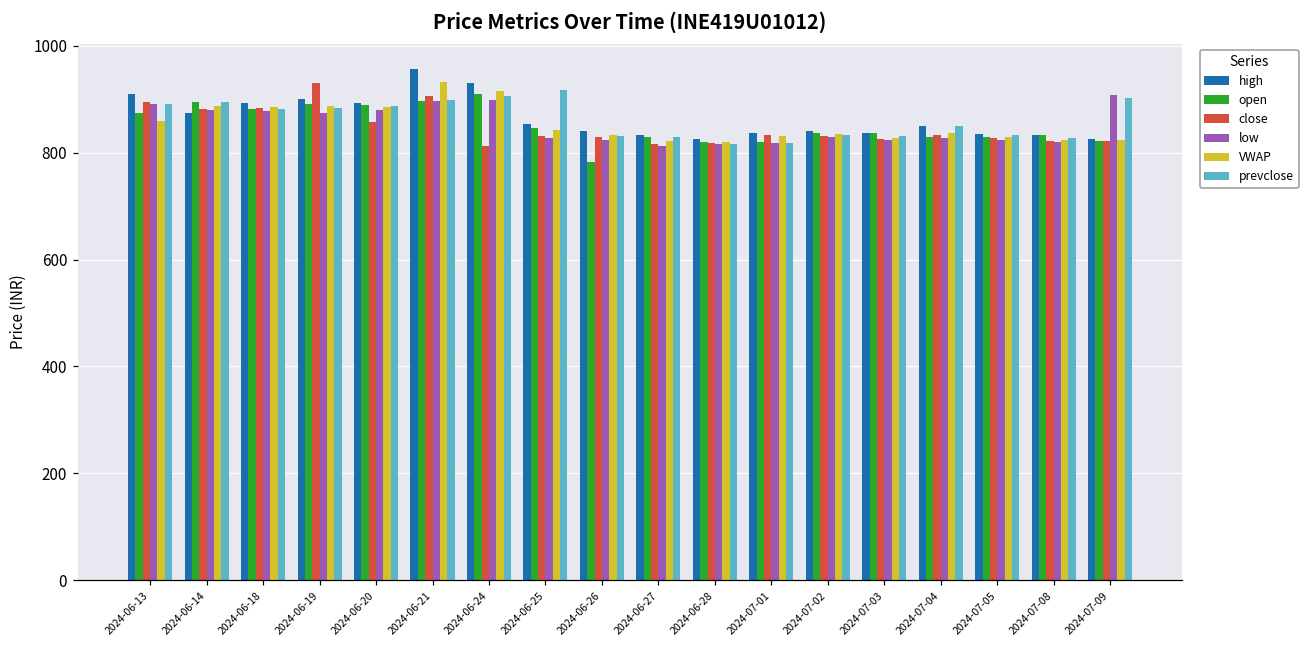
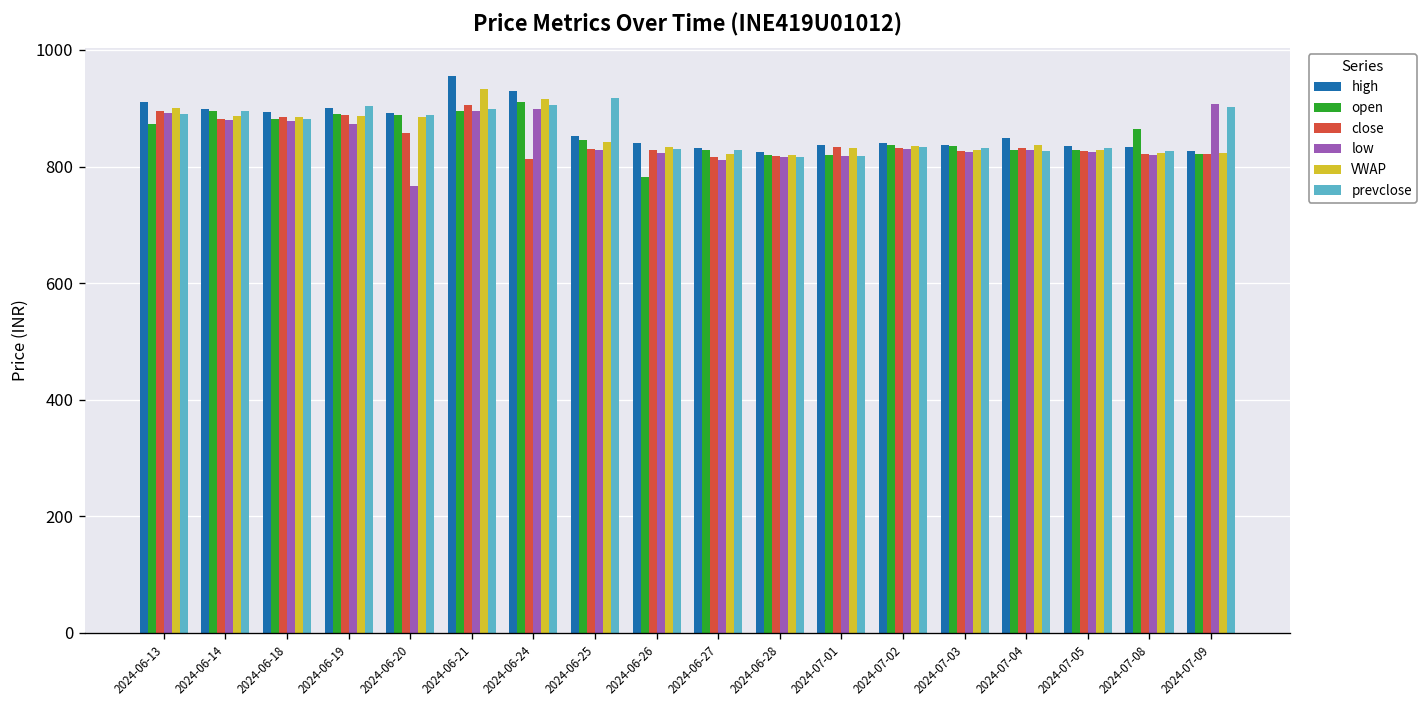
VWAP, 2024-06-13: 860 -> 900
high, 2024-06-14: 870 -> 900
close, 2024-06-19: 930 -> 890
prevclose, 2024-06-19: 880 -> 900
low, 2024-06-20: 880 -> 770
prevclose, 2024-07-04: 850 -> 830
open, 2024-07-08: 830 -> 870
